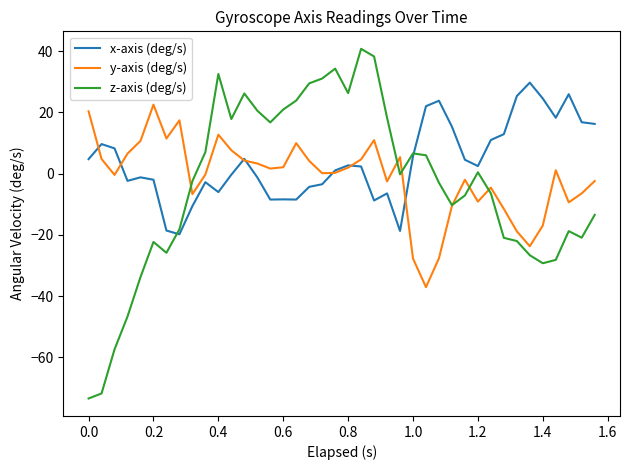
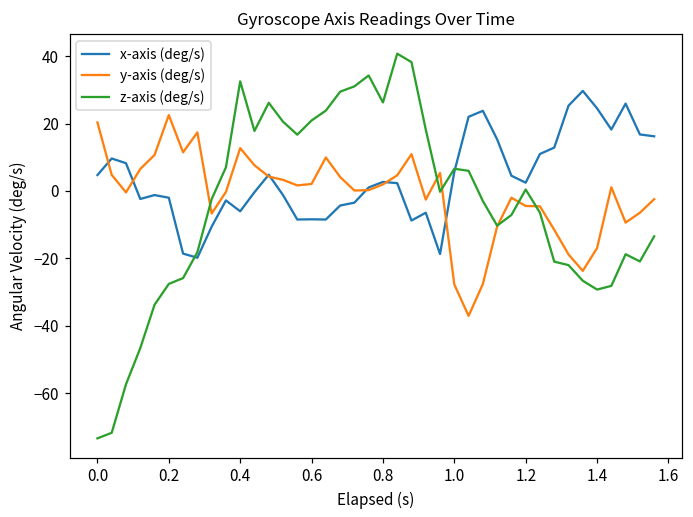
z-axis (deg/s), 0.2: -22 -> -28
y-axis (deg/s), 1.2: -9 -> -4
